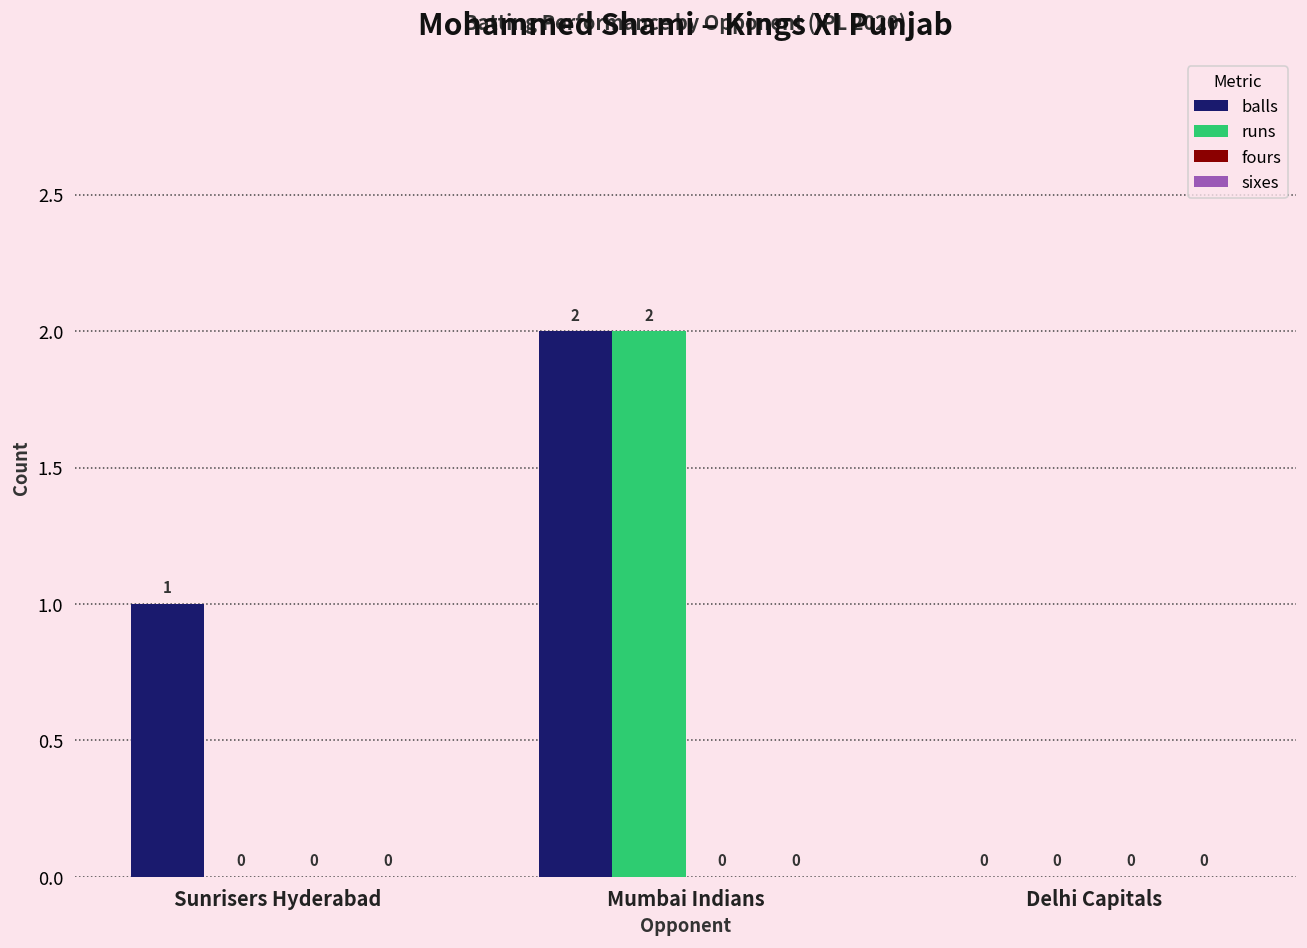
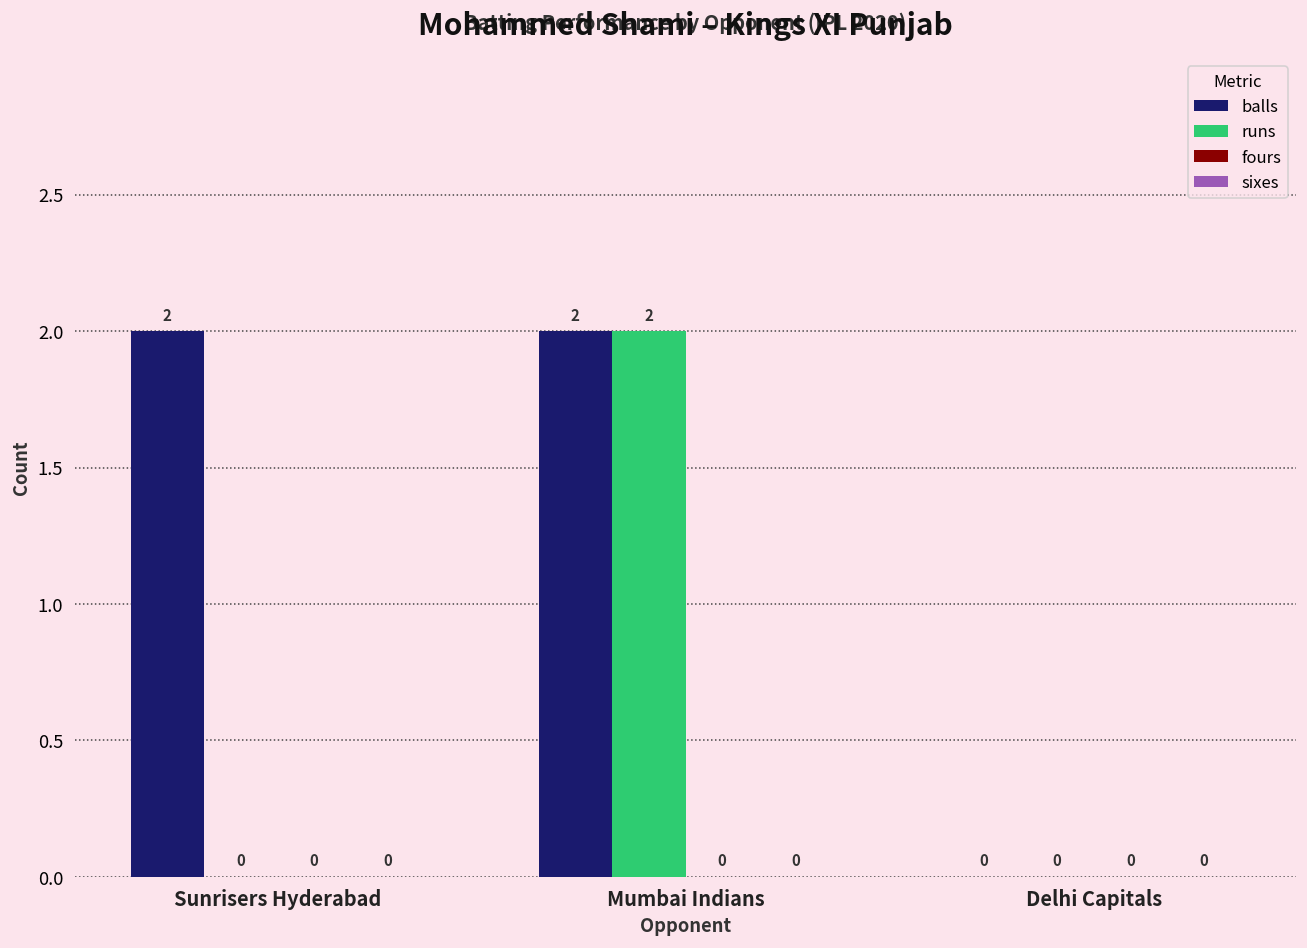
balls, Sunrisers Hyderabad: 1 -> 2
